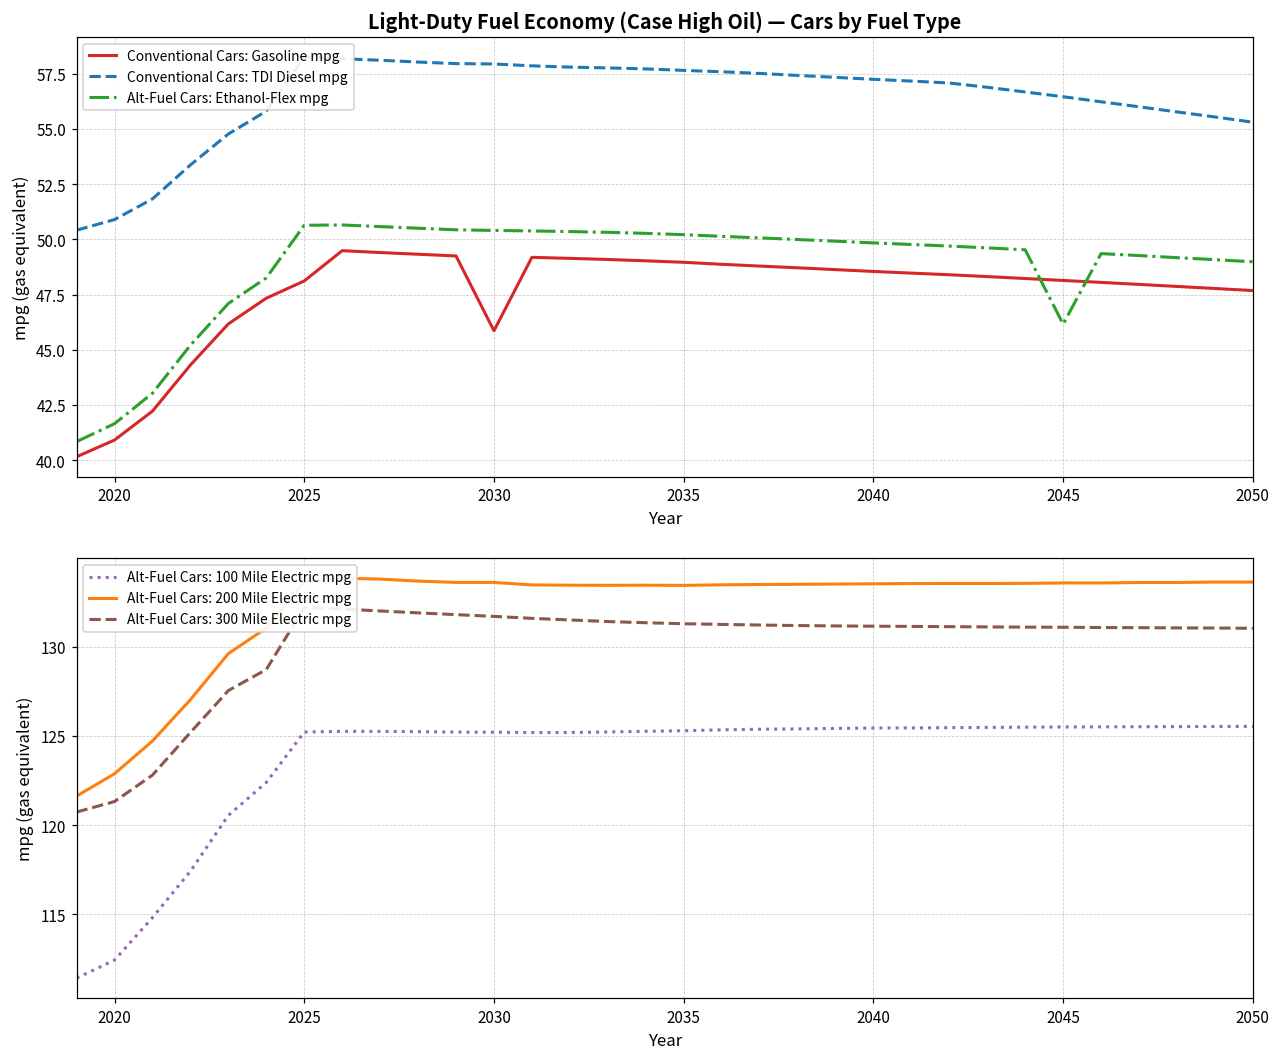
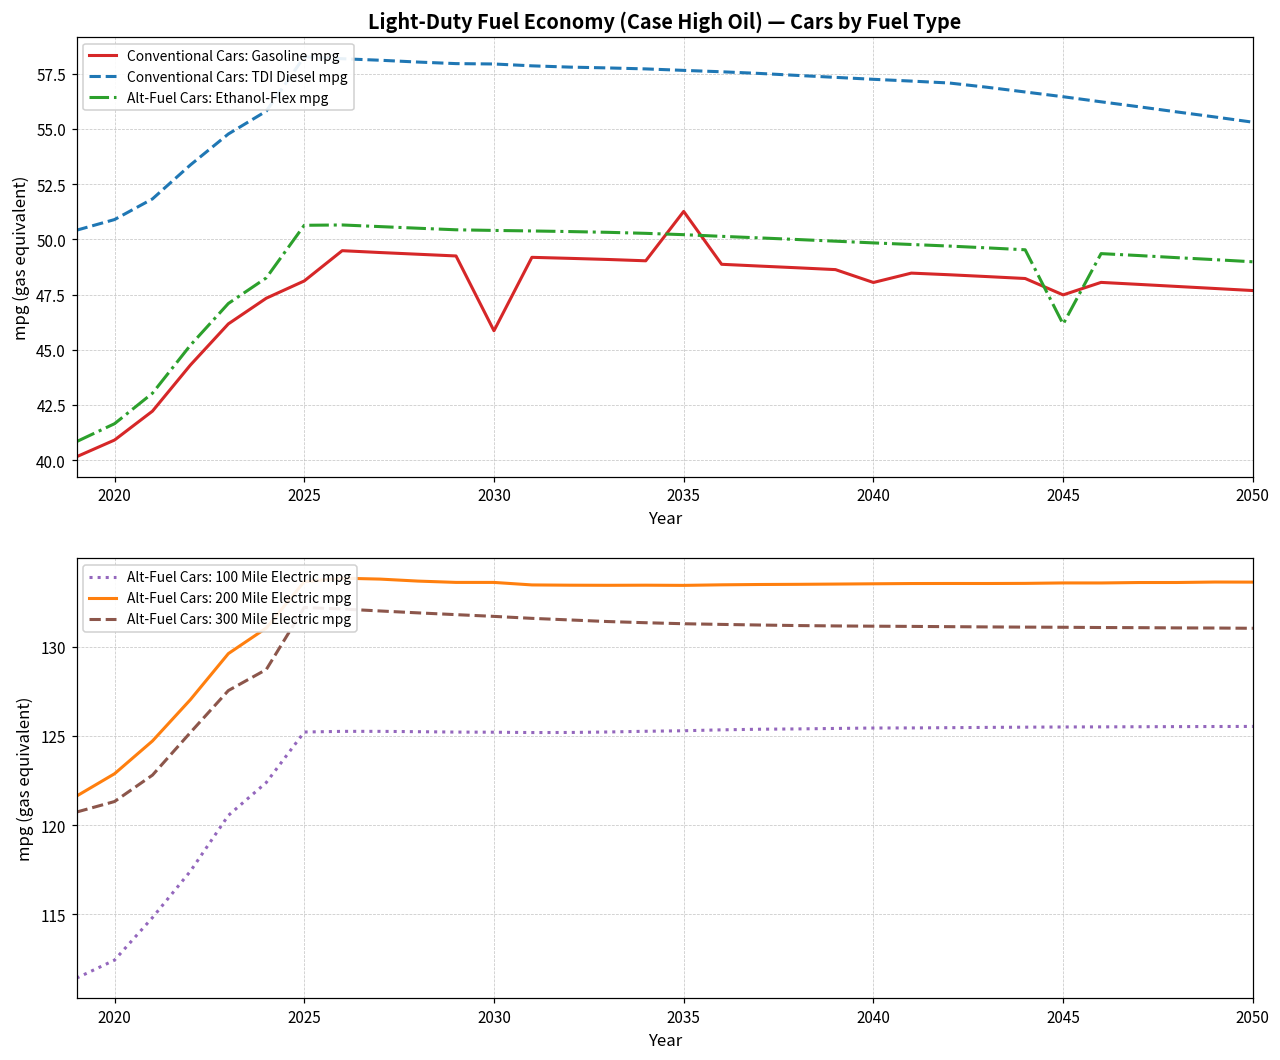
Light-Duty Fuel Economy (Case High Oil) — Cars by Fuel Type, Conventional Cars: Gasoline mpg, 2035: 49.0 -> 51.3
Light-Duty Fuel Economy (Case High Oil) — Cars by Fuel Type, Conventional Cars: Gasoline mpg, 2040: 48.5 -> 48.0
Light-Duty Fuel Economy (Case High Oil) — Cars by Fuel Type, Conventional Cars: Gasoline mpg, 2045: 48.1 -> 47.5
